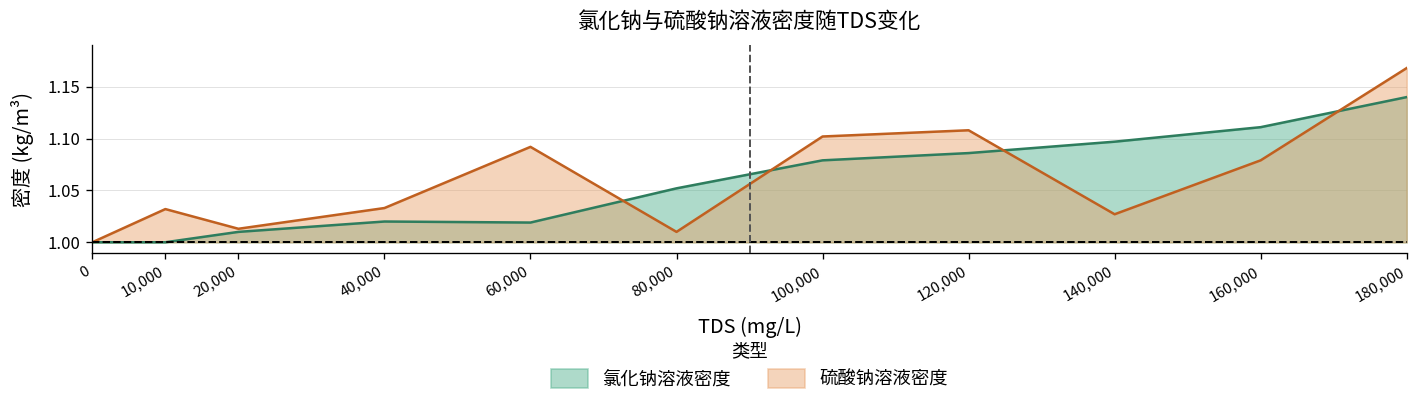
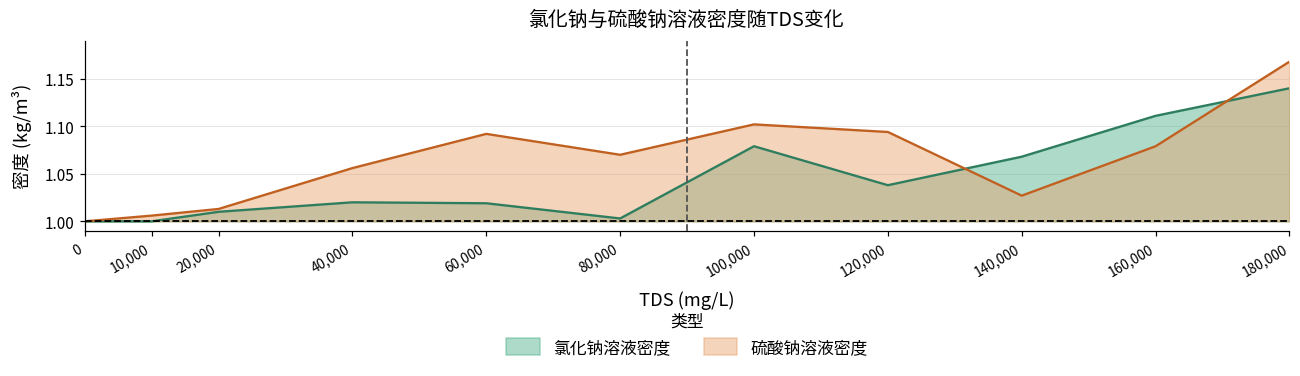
硫酸钠溶液密度, 10,000: 1.03 -> 1.01
硫酸钠溶液密度, 40,000: 1.03 -> 1.06
氯化钠溶液密度, 80,000: 1.05 -> 1.00
硫酸钠溶液密度, 80,000: 1.01 -> 1.07
氯化钠溶液密度, 120,000: 1.09 -> 1.04
硫酸钠溶液密度, 120,000: 1.11 -> 1.09
氯化钠溶液密度, 140,000: 1.10 -> 1.07
